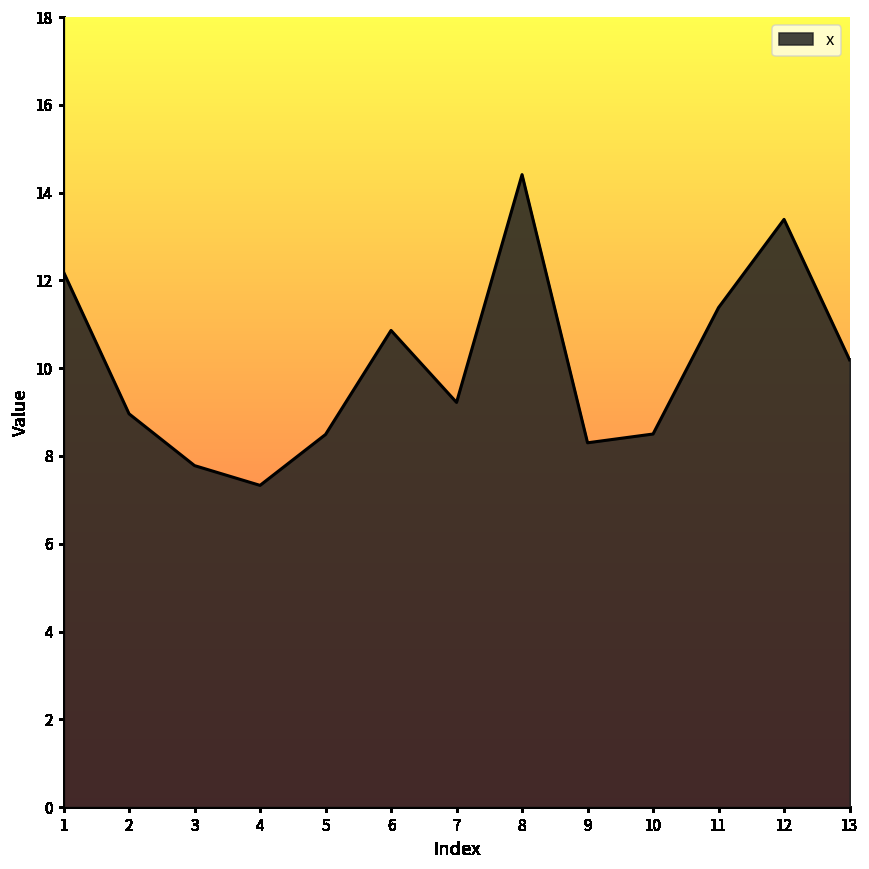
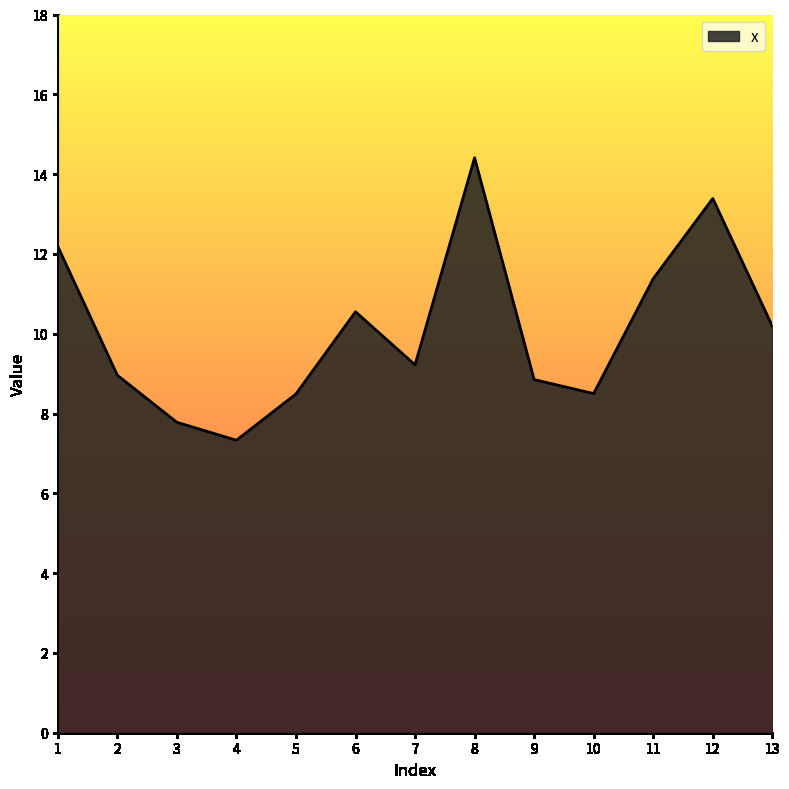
6: 10.9 -> 10.6
9: 8.3 -> 8.9
